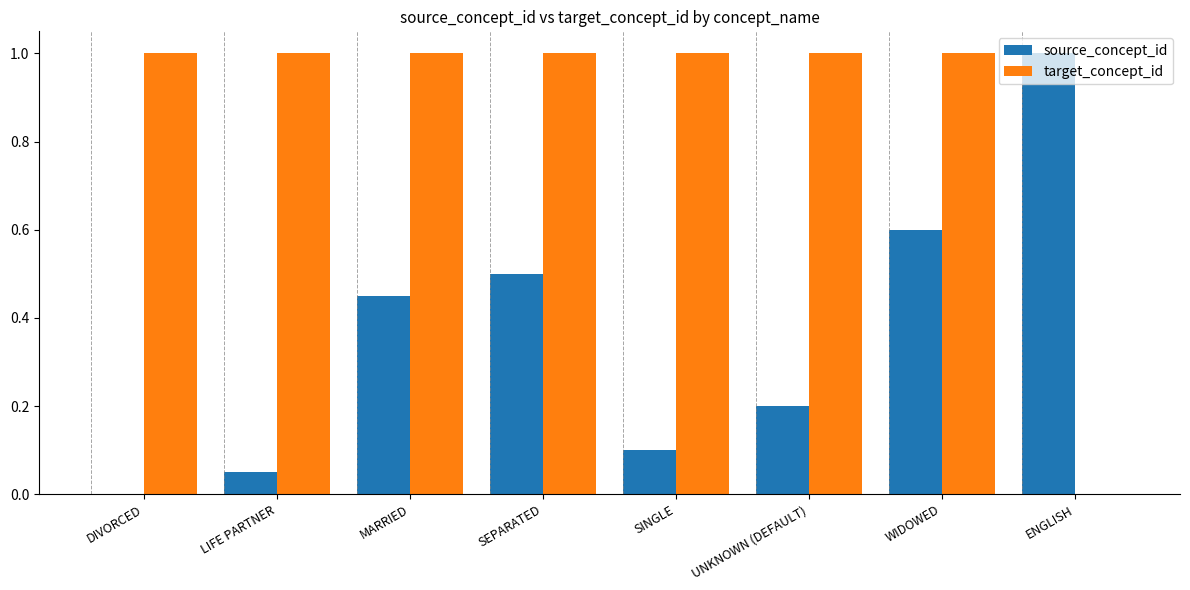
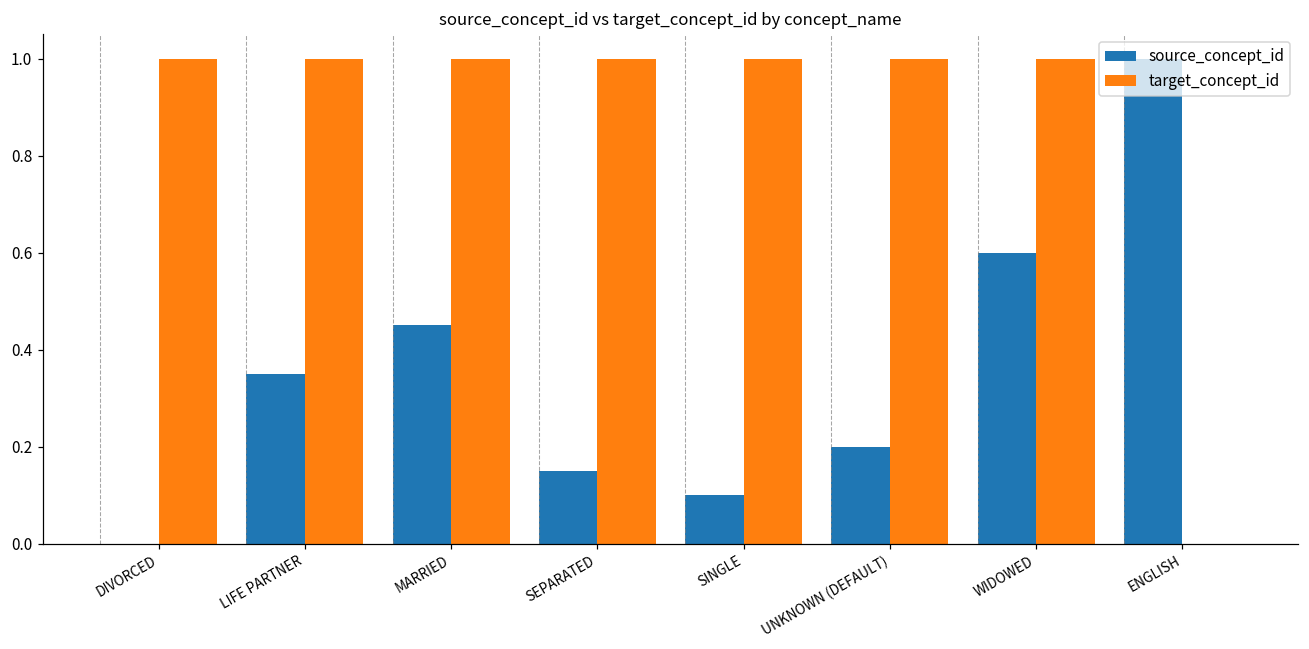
source_concept_id, LIFE PARTNER: 0.05 -> 0.35
source_concept_id, SEPARATED: 0.50 -> 0.15
